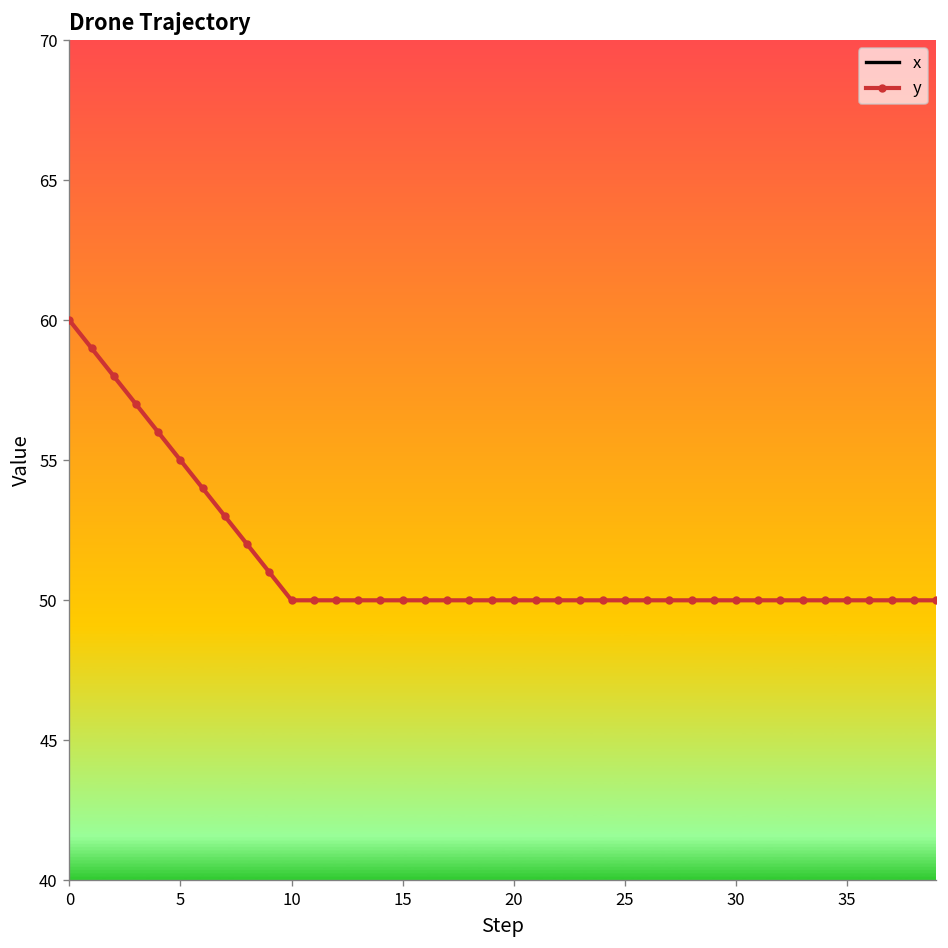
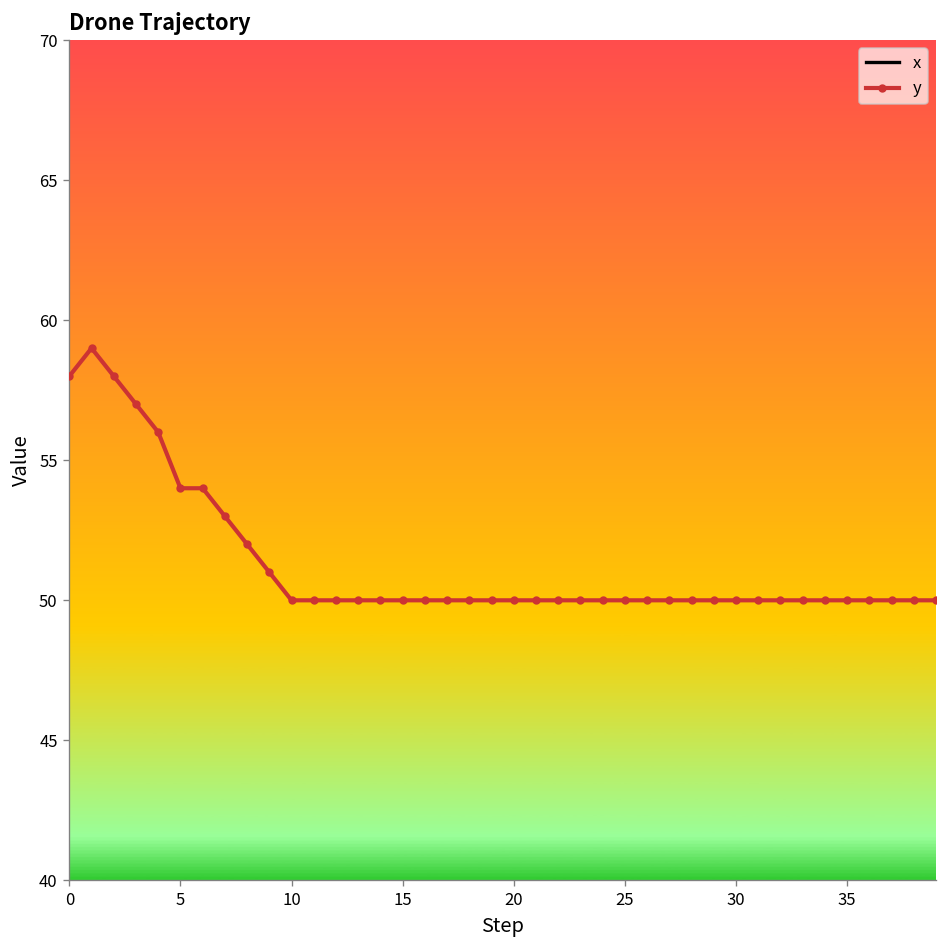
y, 0: 60 -> 58
y, 5: 55 -> 54
